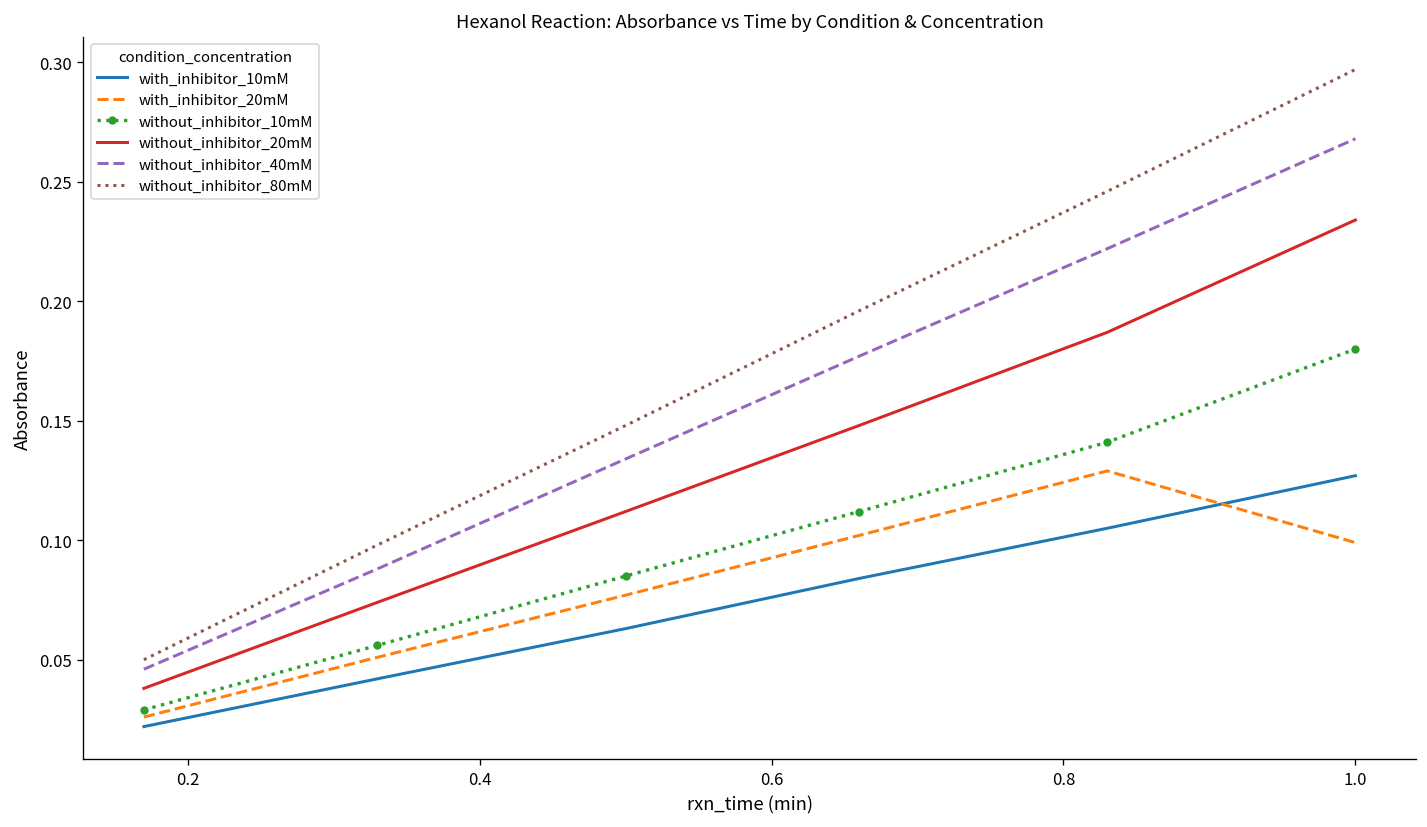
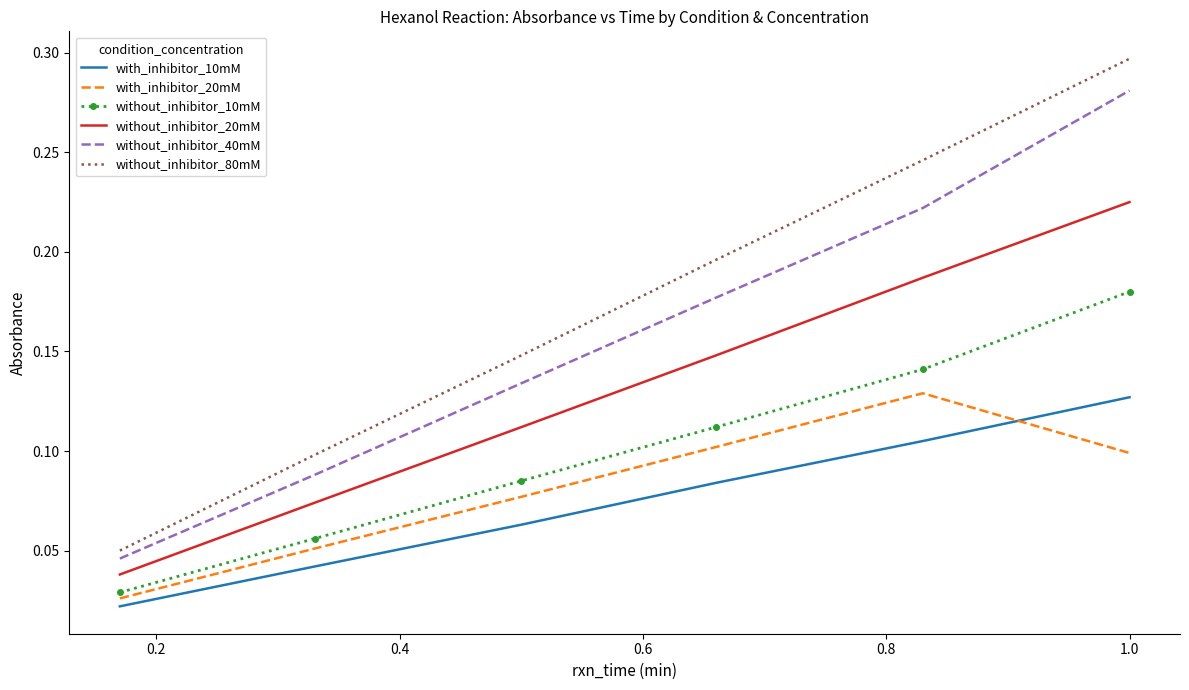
without_inhibitor_20mM, 1.0: 0.234 -> 0.225
without_inhibitor_40mM, 1.0: 0.268 -> 0.281
